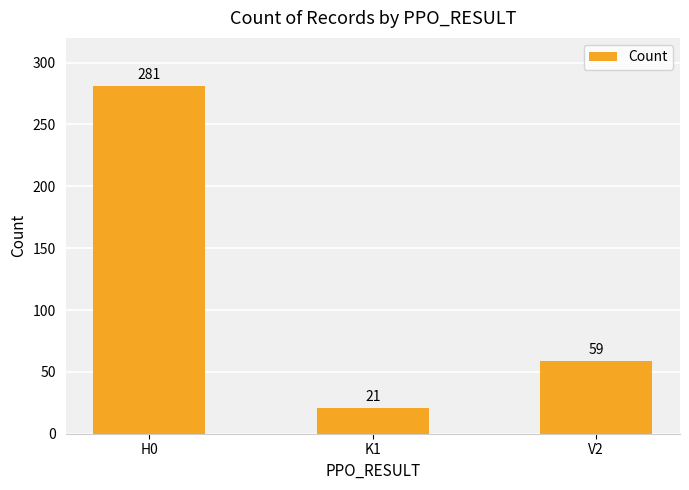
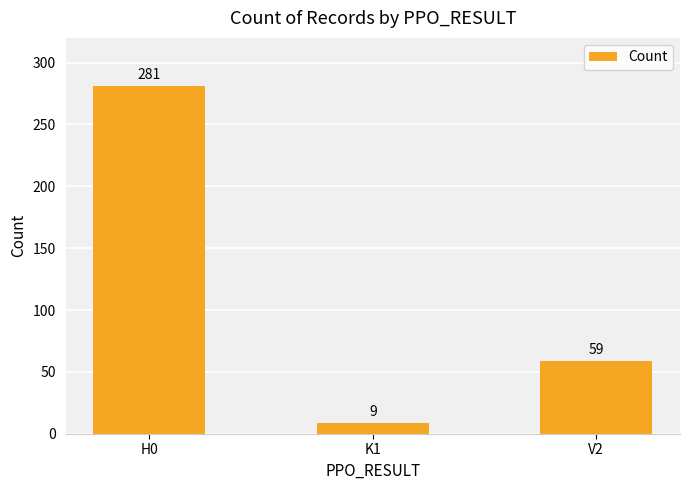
K1: 21 -> 9
